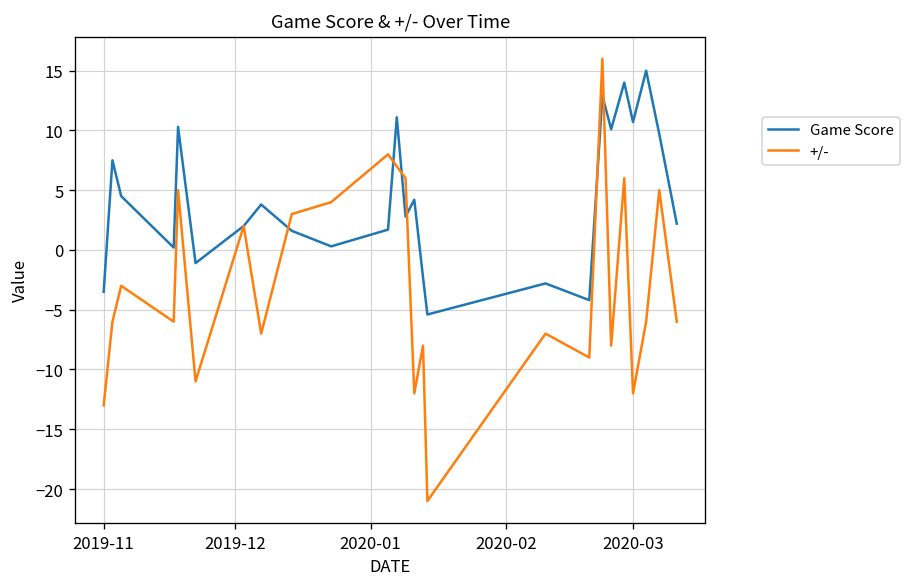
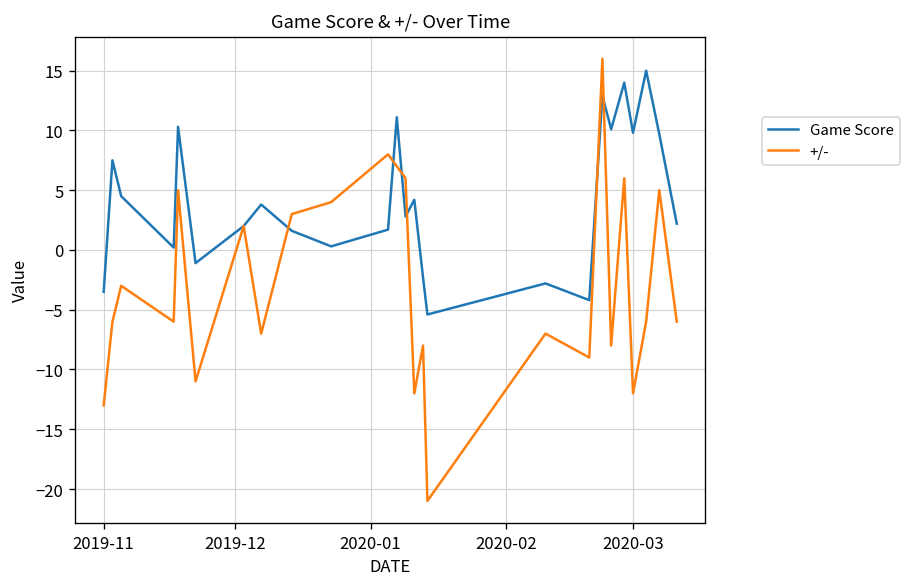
Game Score, 2020-03: 11 -> 10
